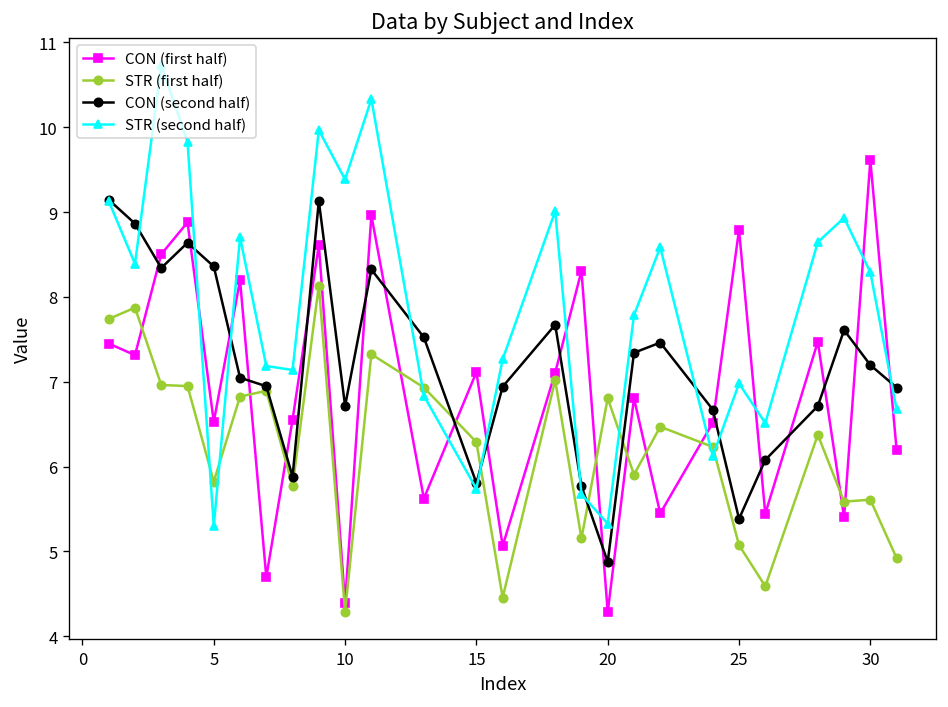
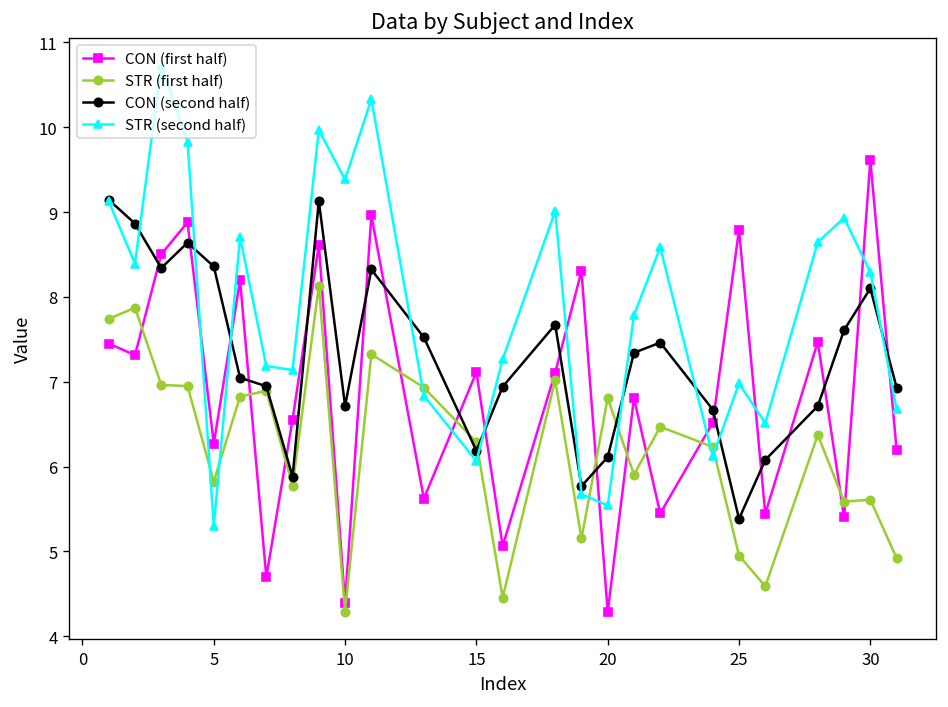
CON (first half), 5: 6.5 -> 6.3
CON (second half), 15: 5.8 -> 6.2
STR (second half), 15: 5.7 -> 6.1
CON (second half), 20: 4.9 -> 6.1
STR (second half), 20: 5.3 -> 5.5
STR (first half), 25: 5.1 -> 5.0
CON (second half), 30: 7.2 -> 8.1
